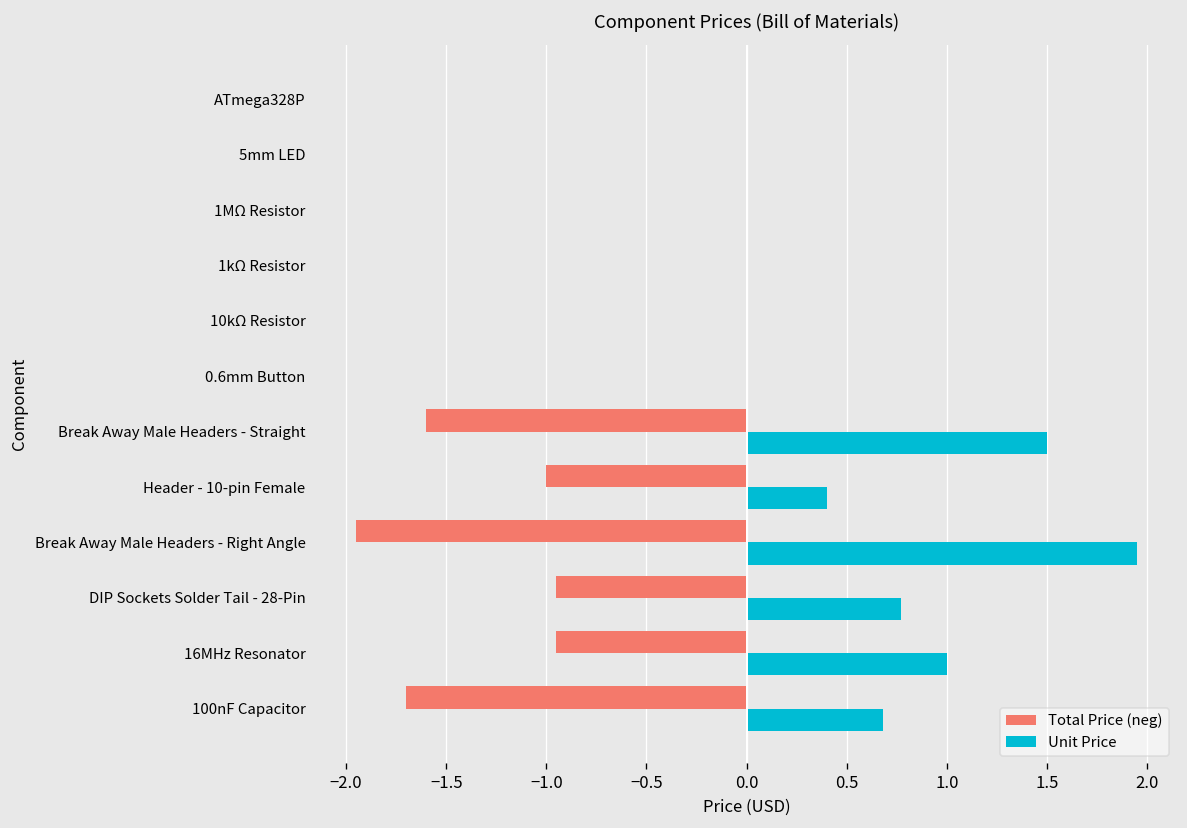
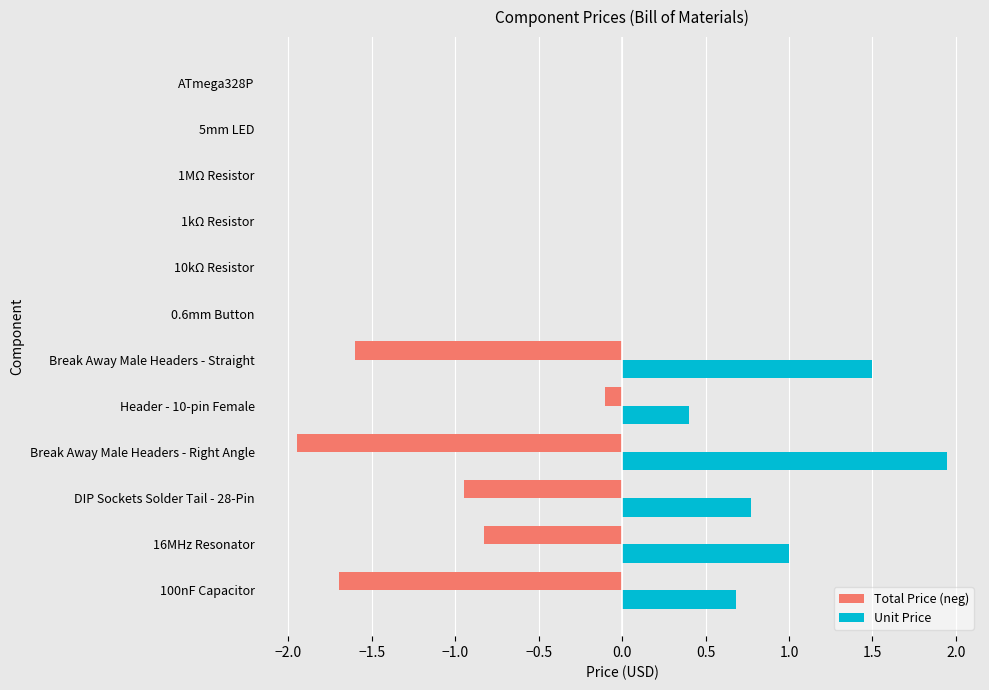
Total Price (neg), Header - 10-pin Female: -1.00 -> -0.10
Total Price (neg), 16MHz Resonator: -0.95 -> -0.83
